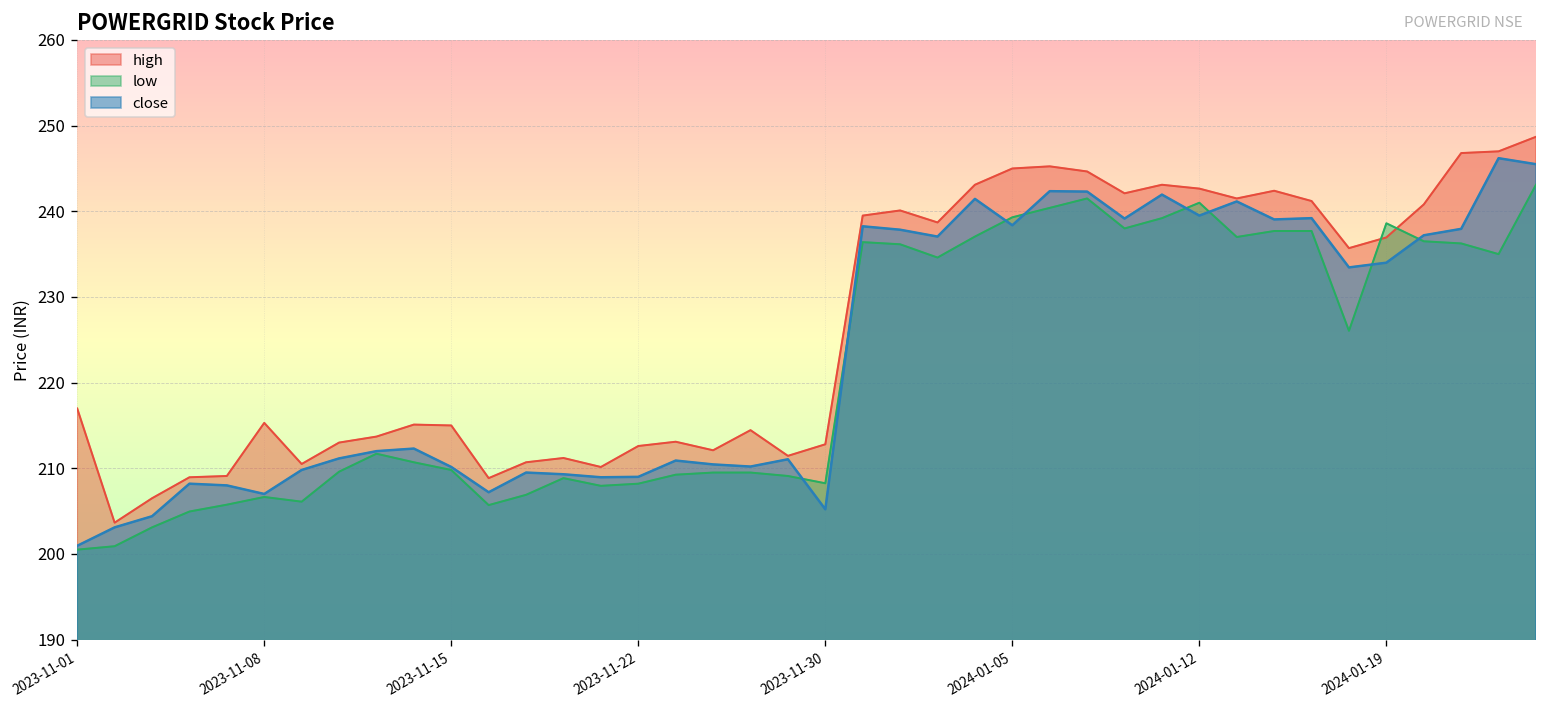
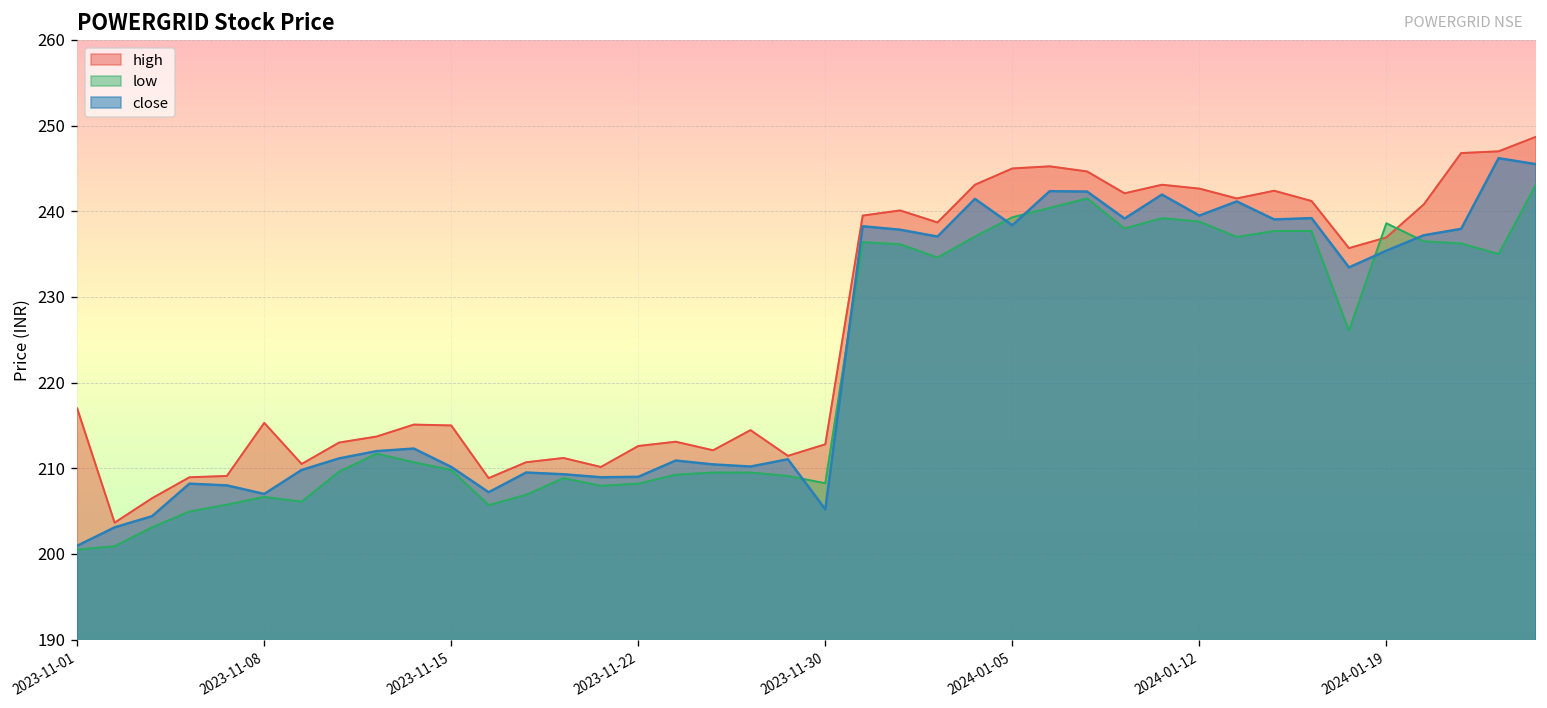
low, 2024-01-12: 241 -> 239
close, 2024-01-19: 234 -> 235
